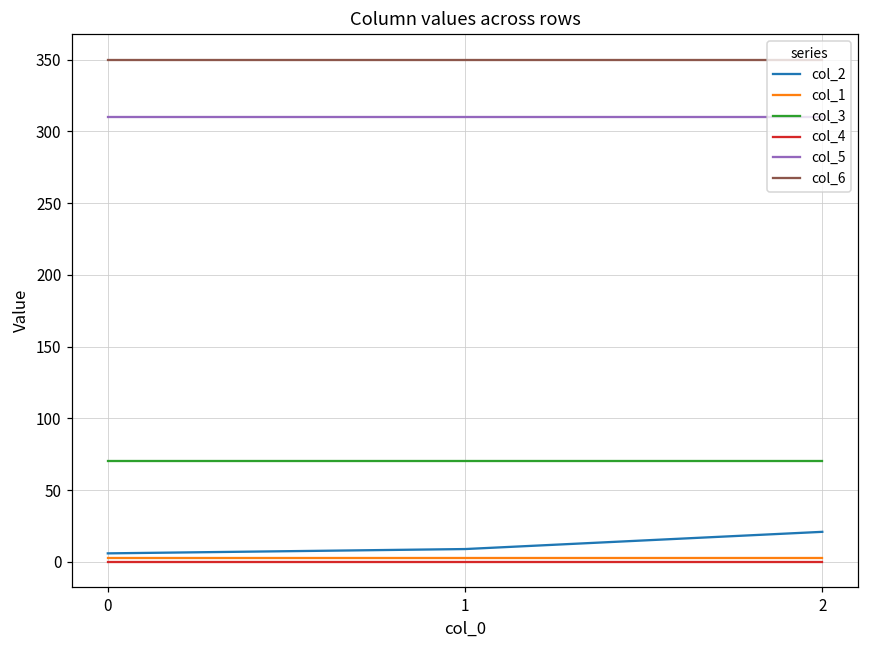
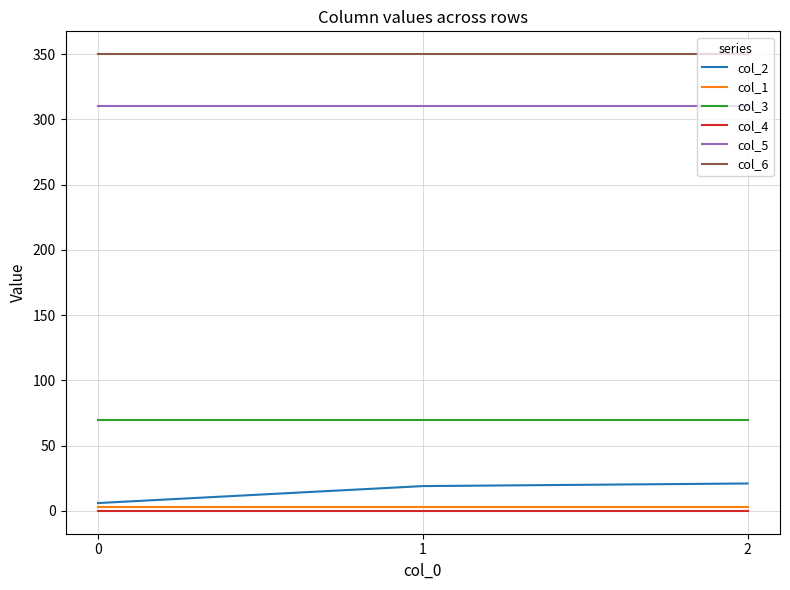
col_2, 1: 9 -> 19
